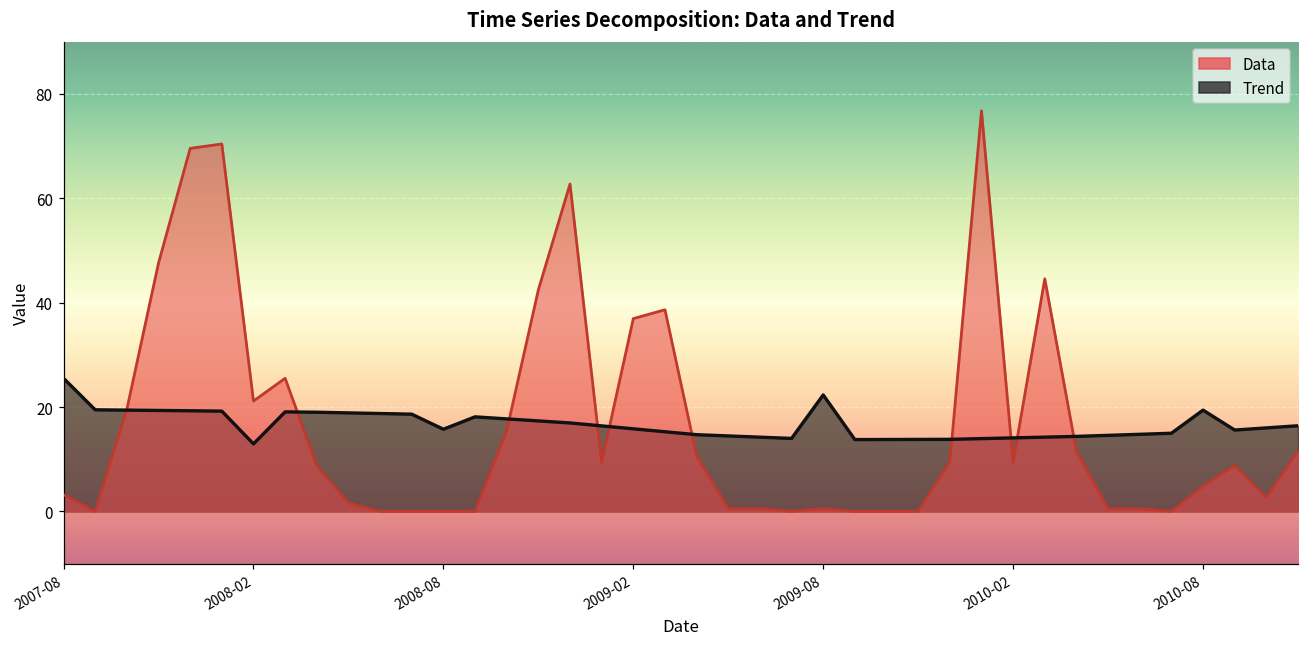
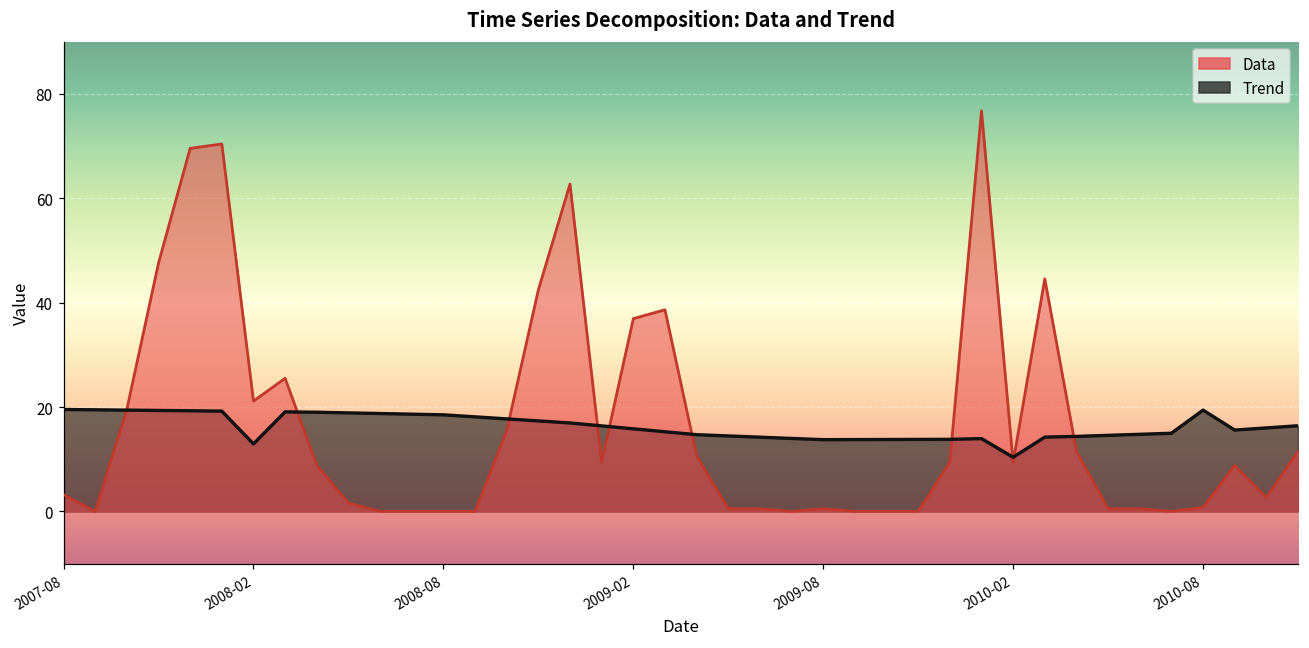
Trend, 2007-08: 26 -> 20
Trend, 2008-08: 16 -> 19
Trend, 2009-08: 22 -> 14
Trend, 2010-02: 14 -> 10
Data, 2010-08: 5 -> 1
